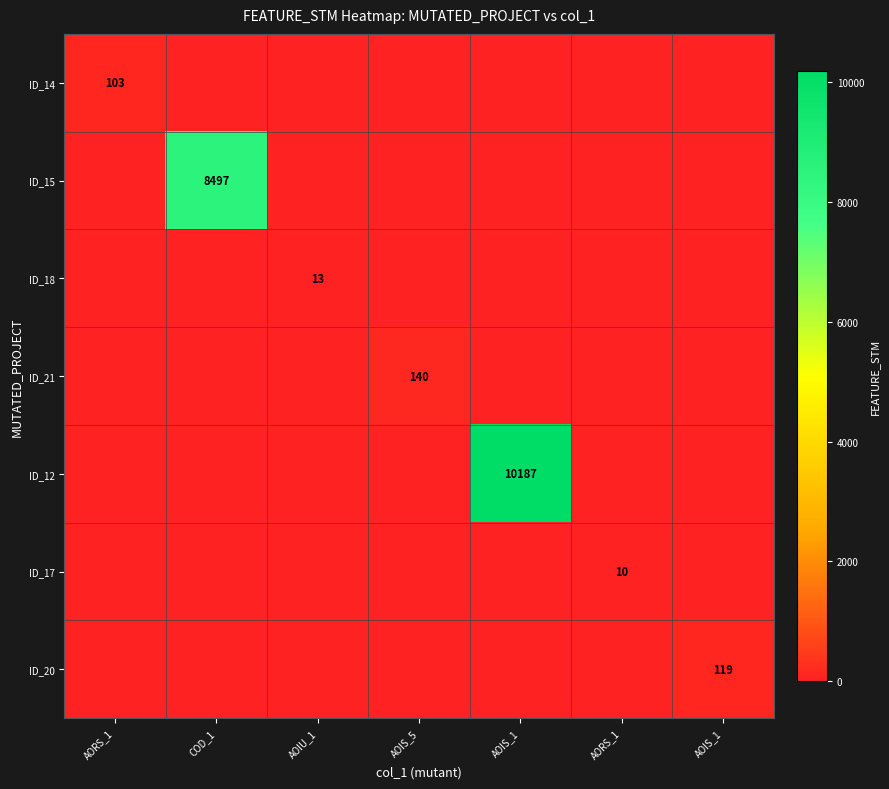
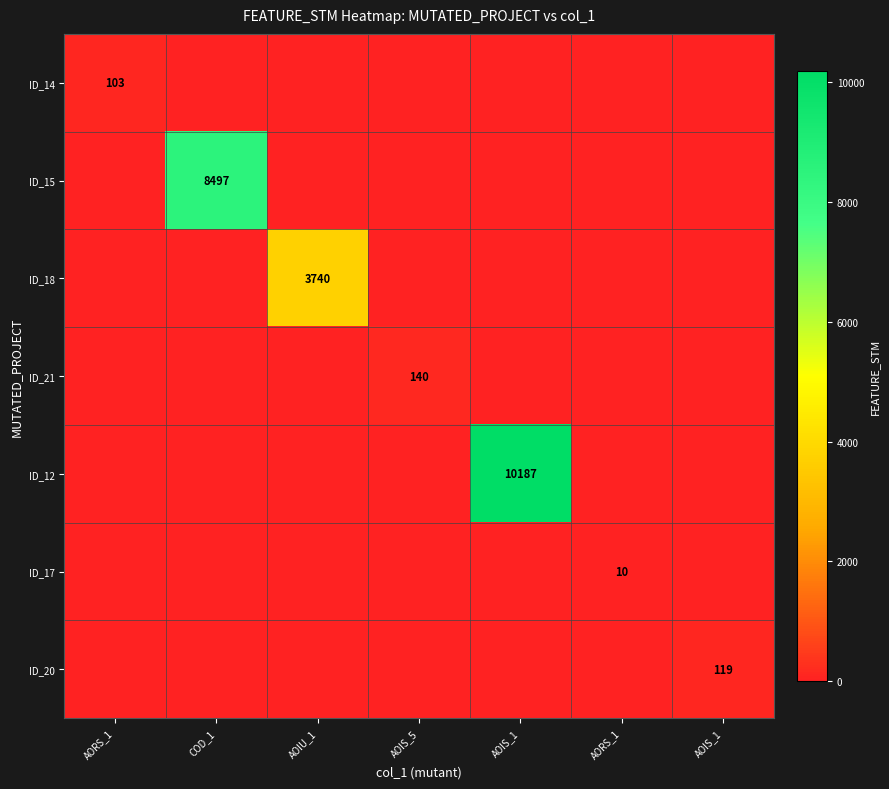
ID_18, AOIU_1: 13 -> 3740
